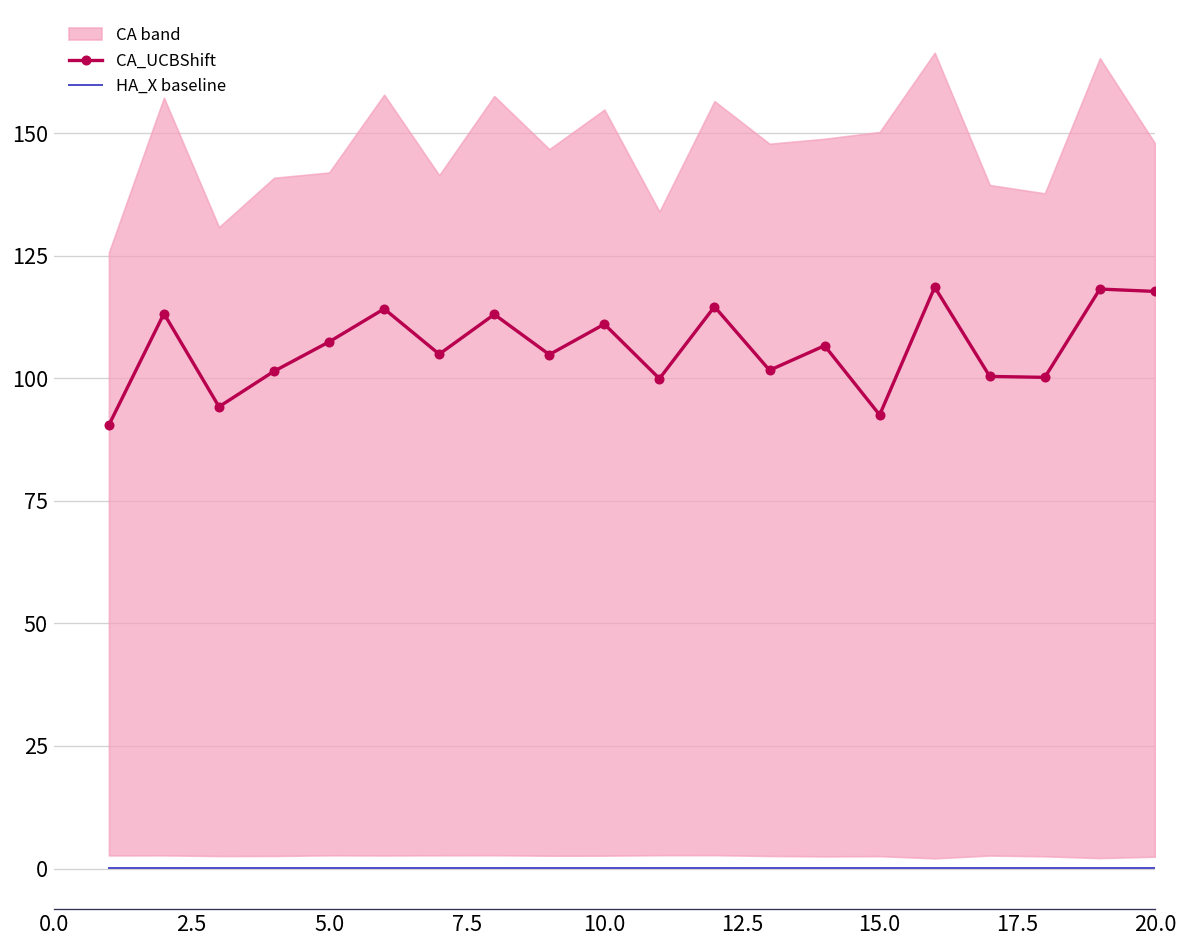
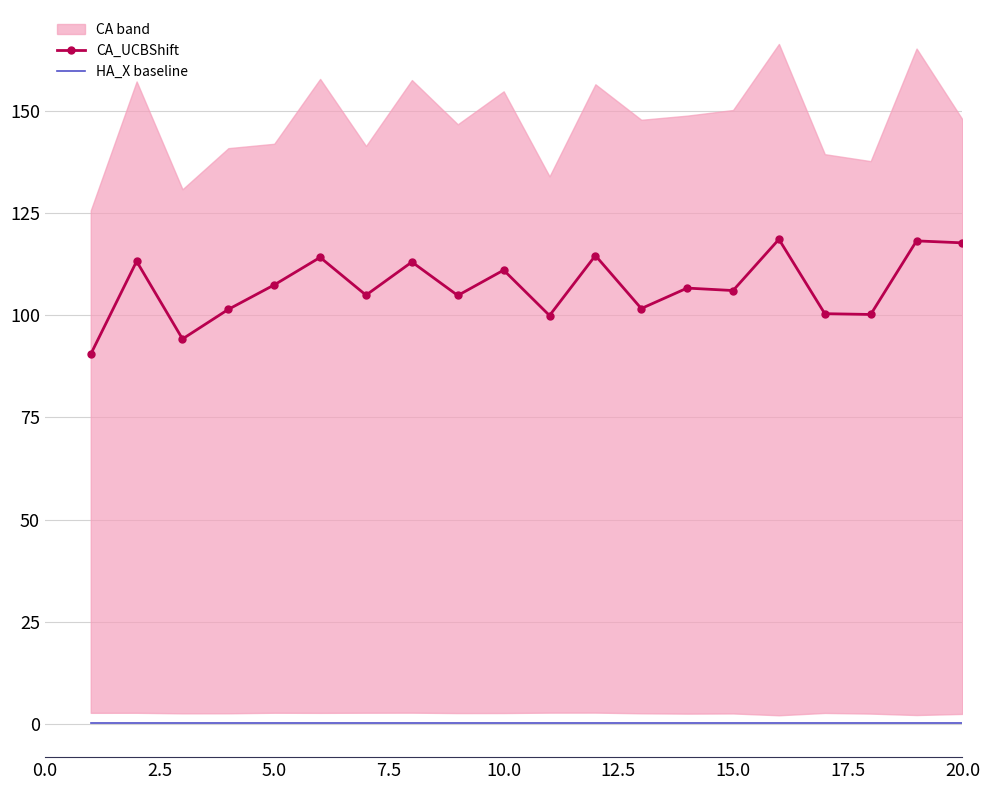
CA_UCBShift, 15.0: 93 -> 106
